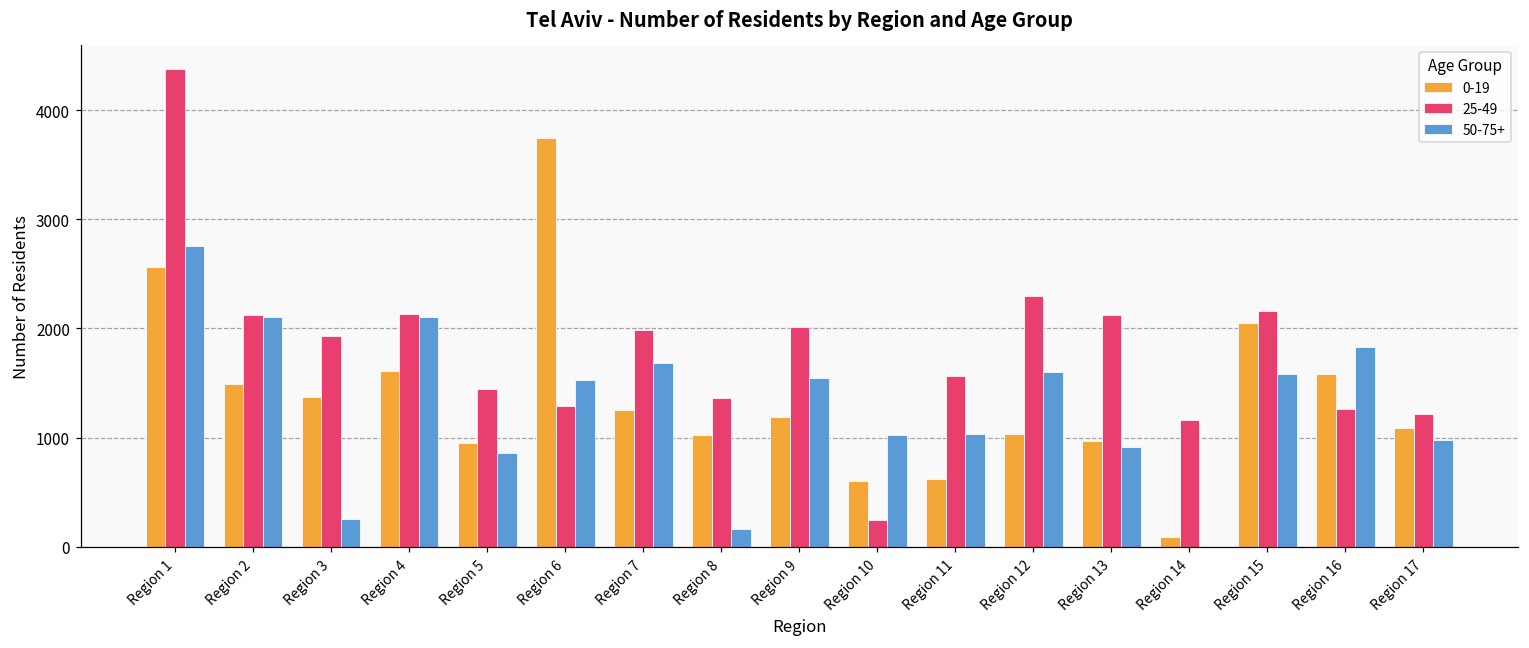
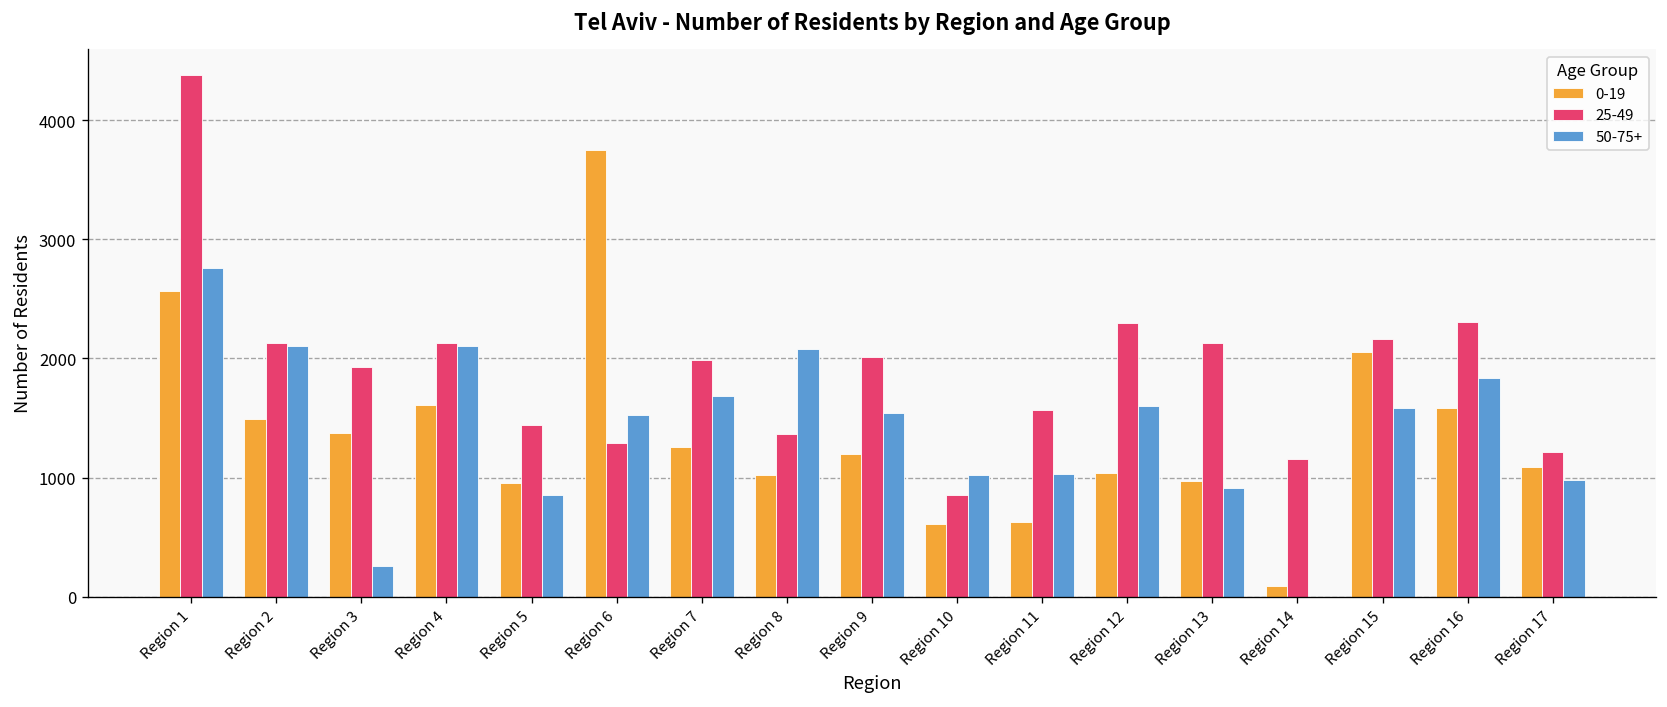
50-75+, Region 8: 200 -> 2100
25-49, Region 10: 200 -> 900
25-49, Region 16: 1300 -> 2300
